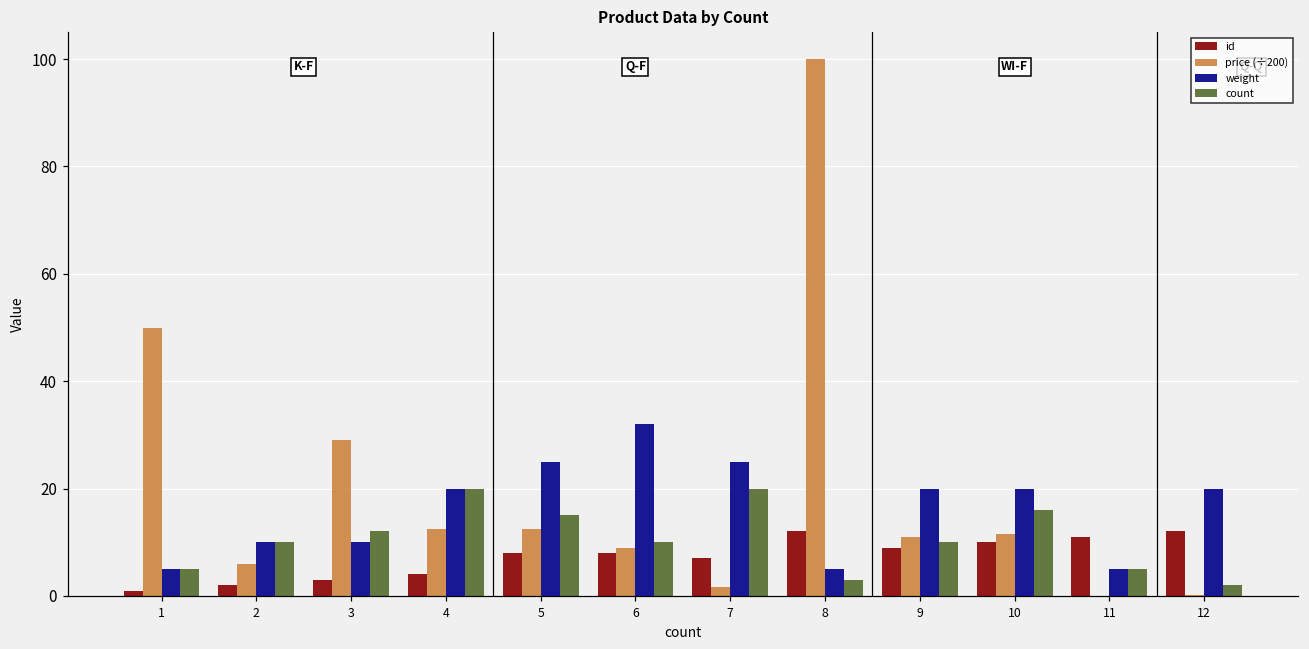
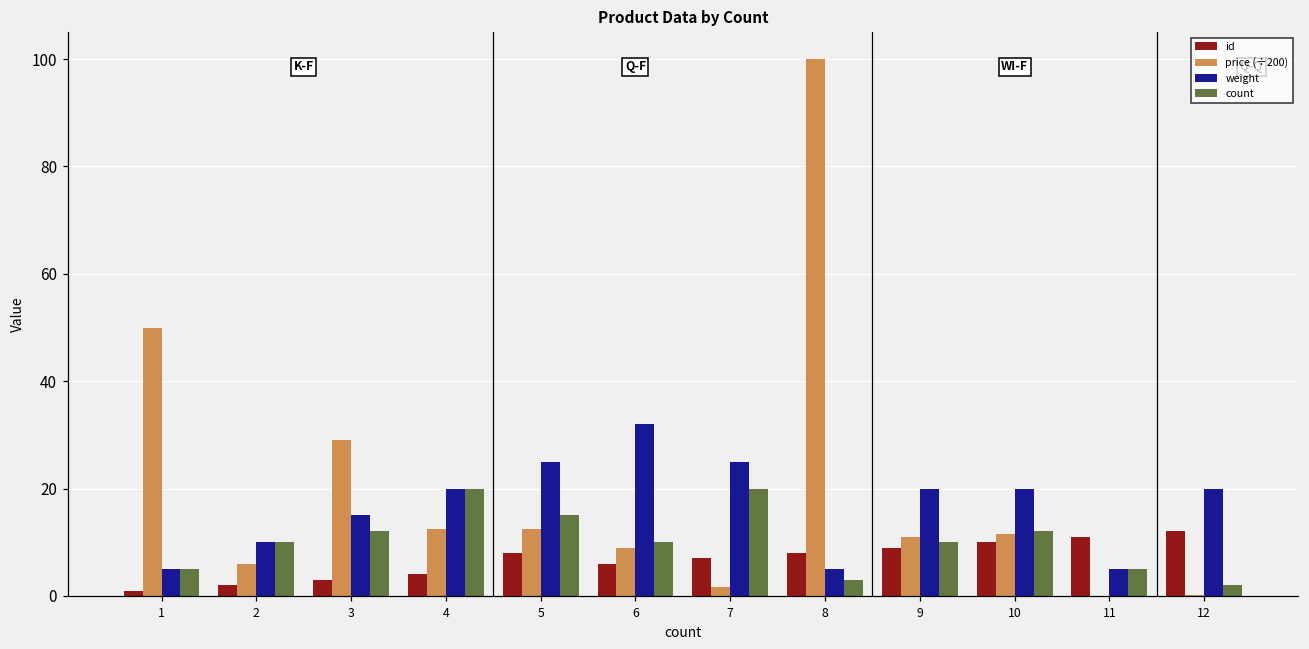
weight, 3: 10 -> 15
id, 6: 8 -> 6
id, 8: 12 -> 8
count, 10: 16 -> 12
